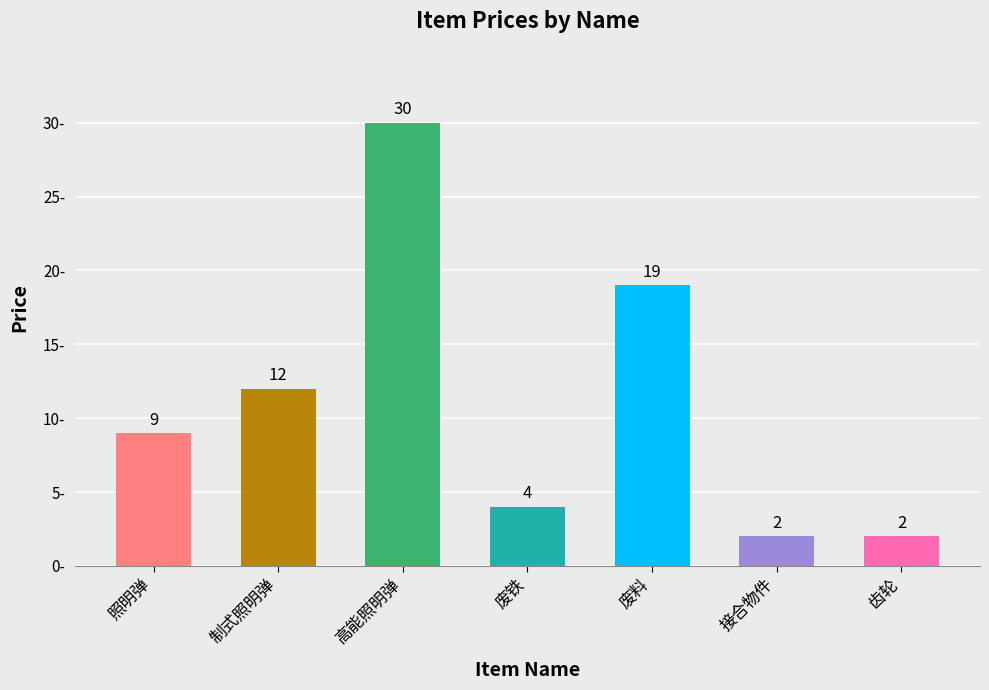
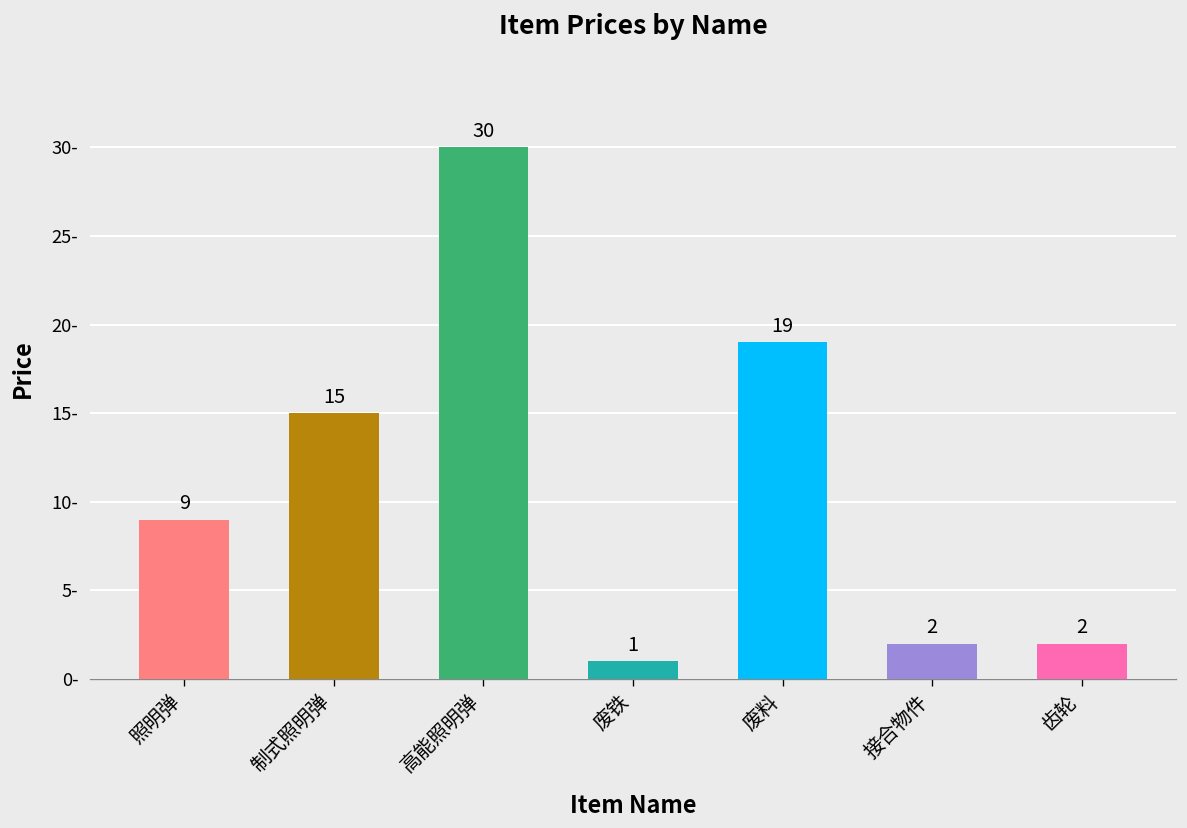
制式照明弹: 12 -> 15
废铁: 4 -> 1
